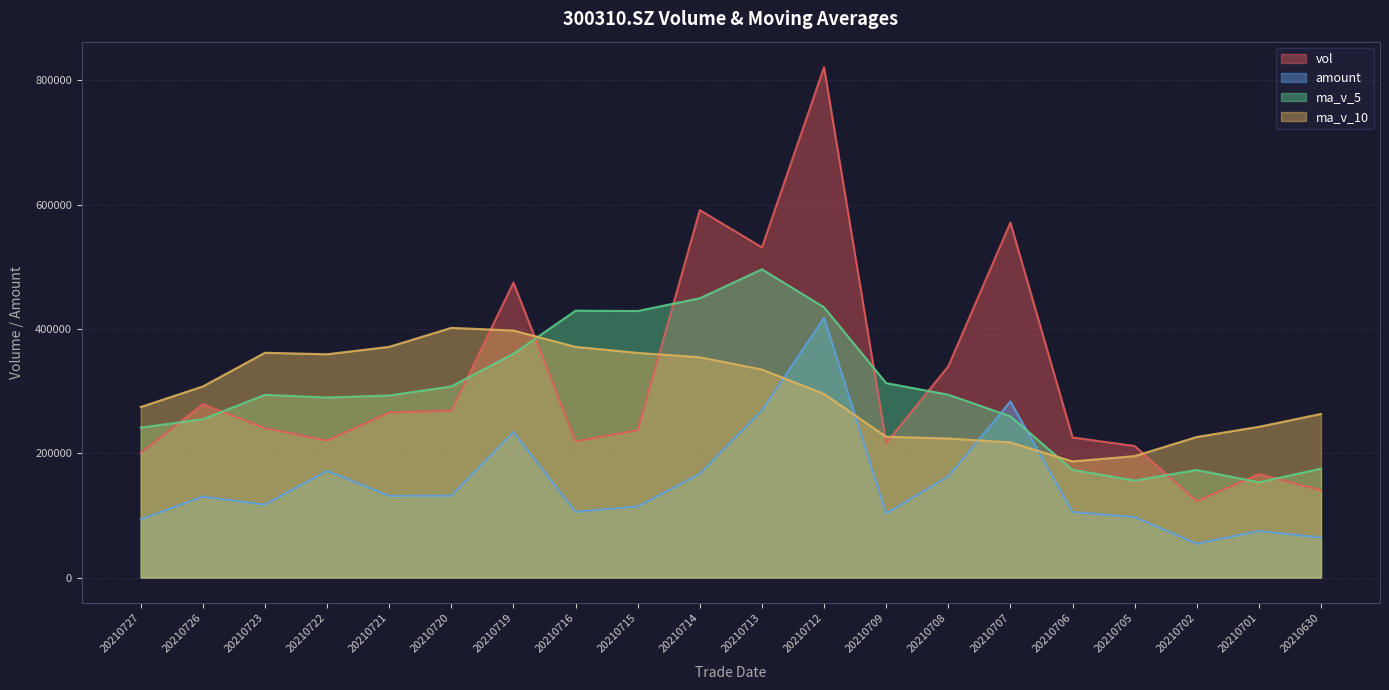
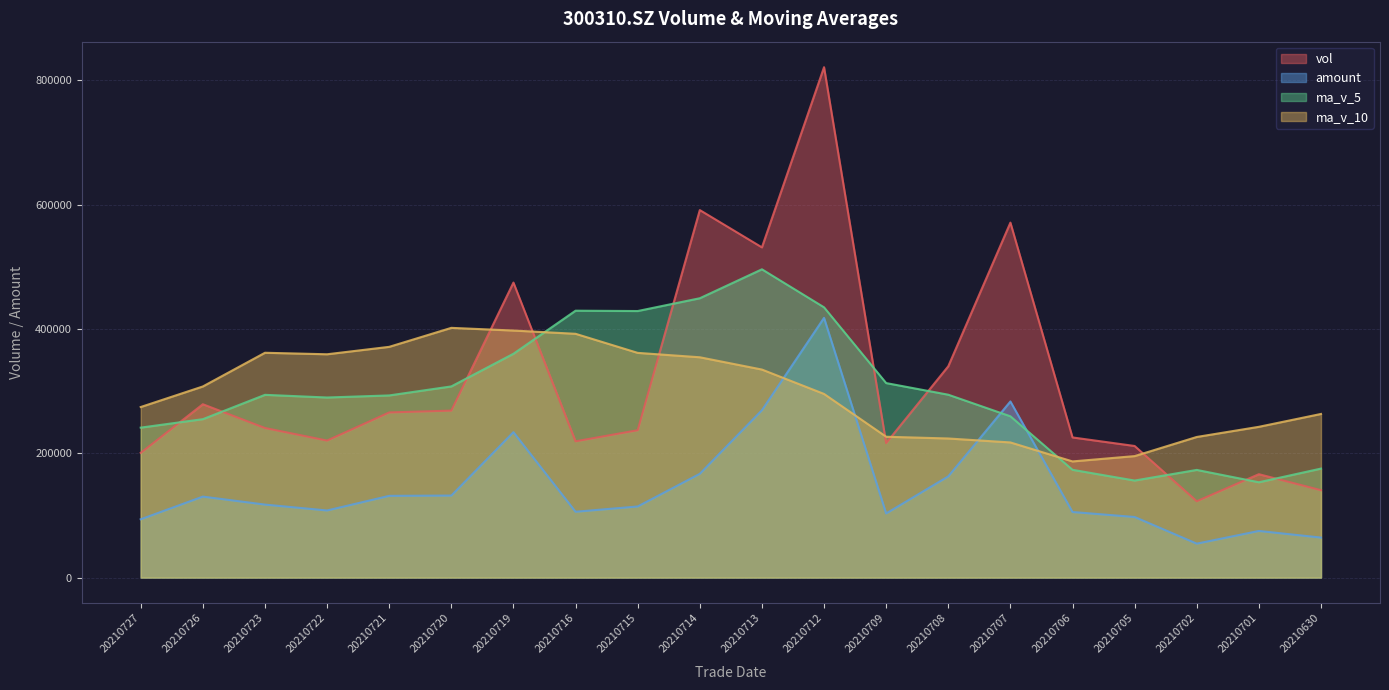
amount, 20210722: 170000 -> 110000
ma_v_10, 20210716: 370000 -> 390000
